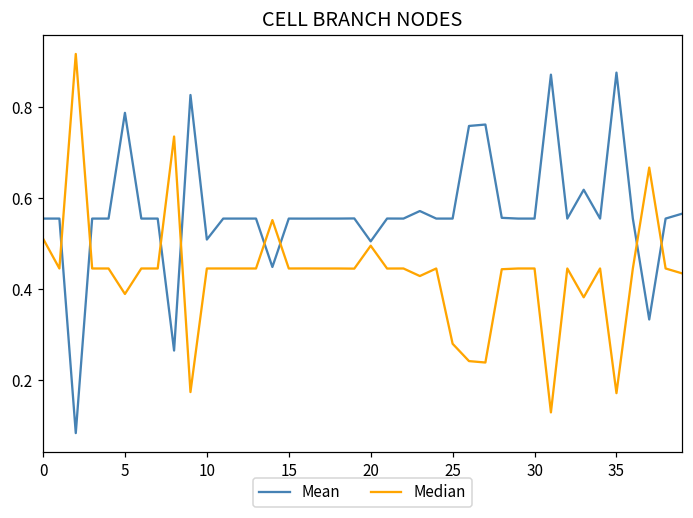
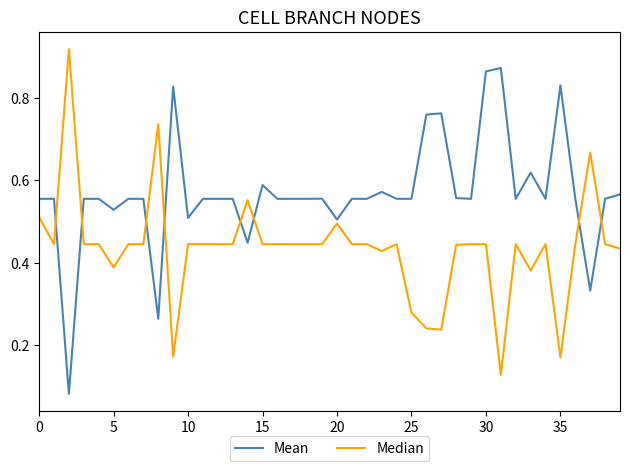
Mean, 5: 0.79 -> 0.53
Mean, 15: 0.55 -> 0.59
Mean, 30: 0.55 -> 0.86
Mean, 35: 0.88 -> 0.83
